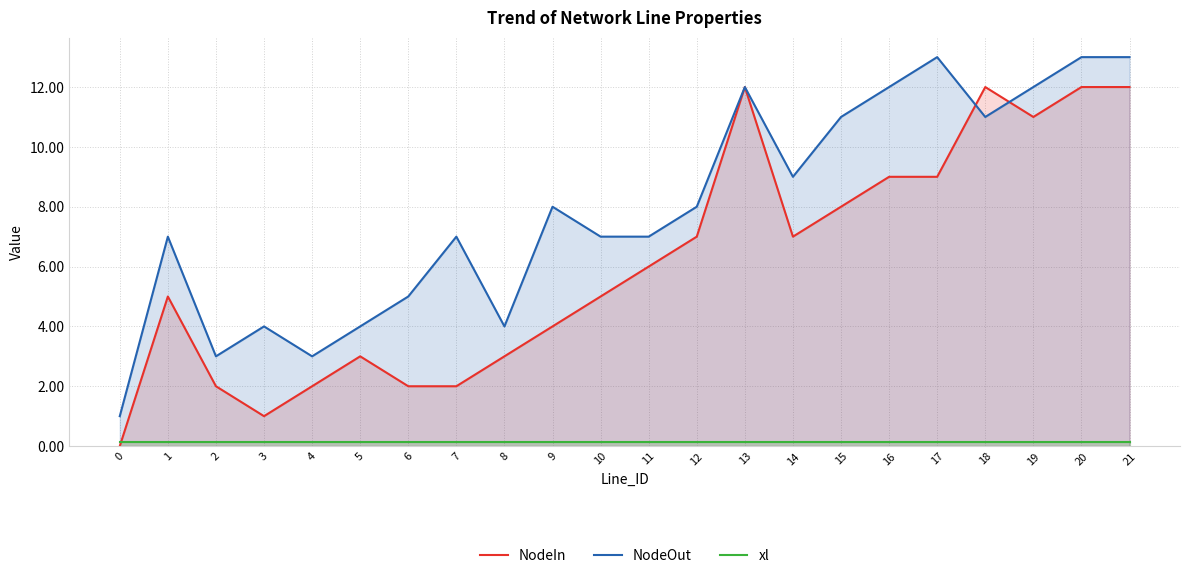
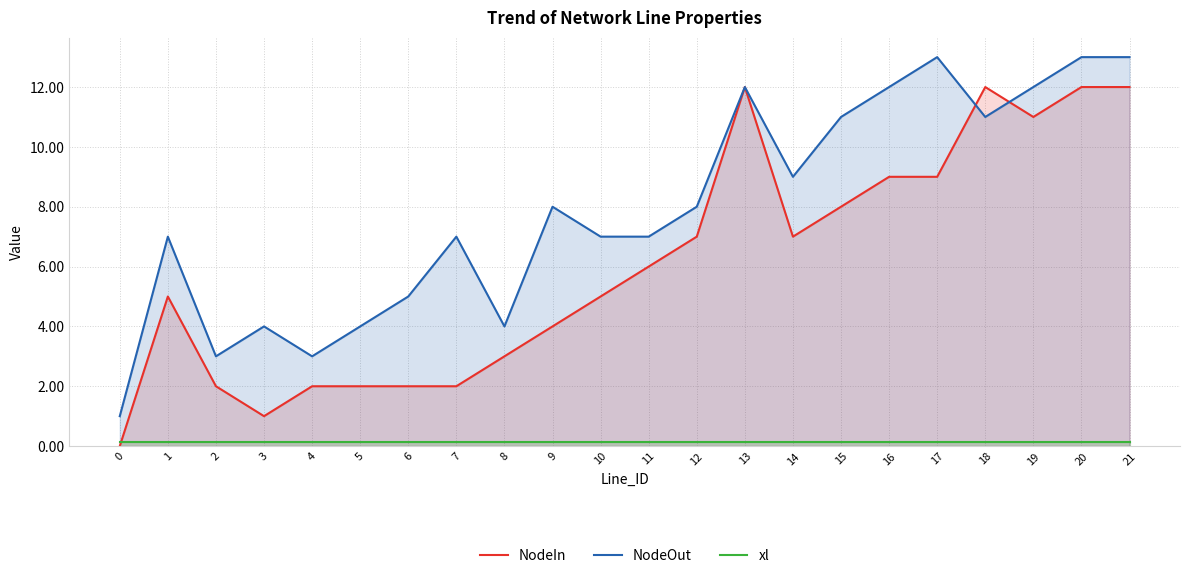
NodeIn, 5: 3 -> 2
